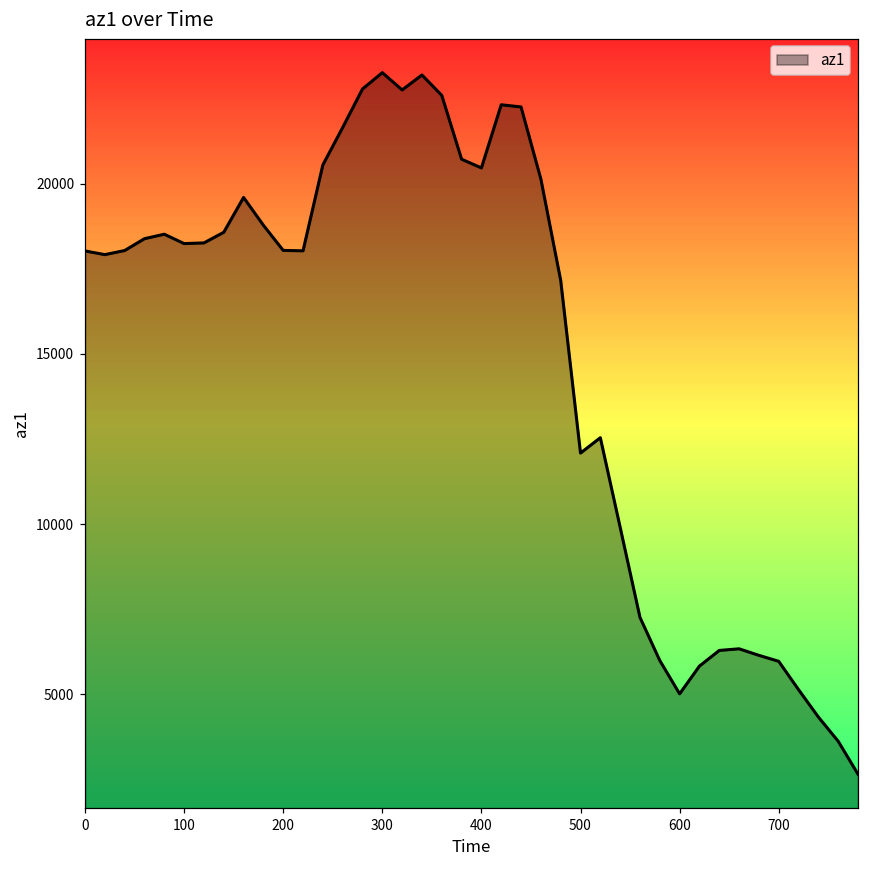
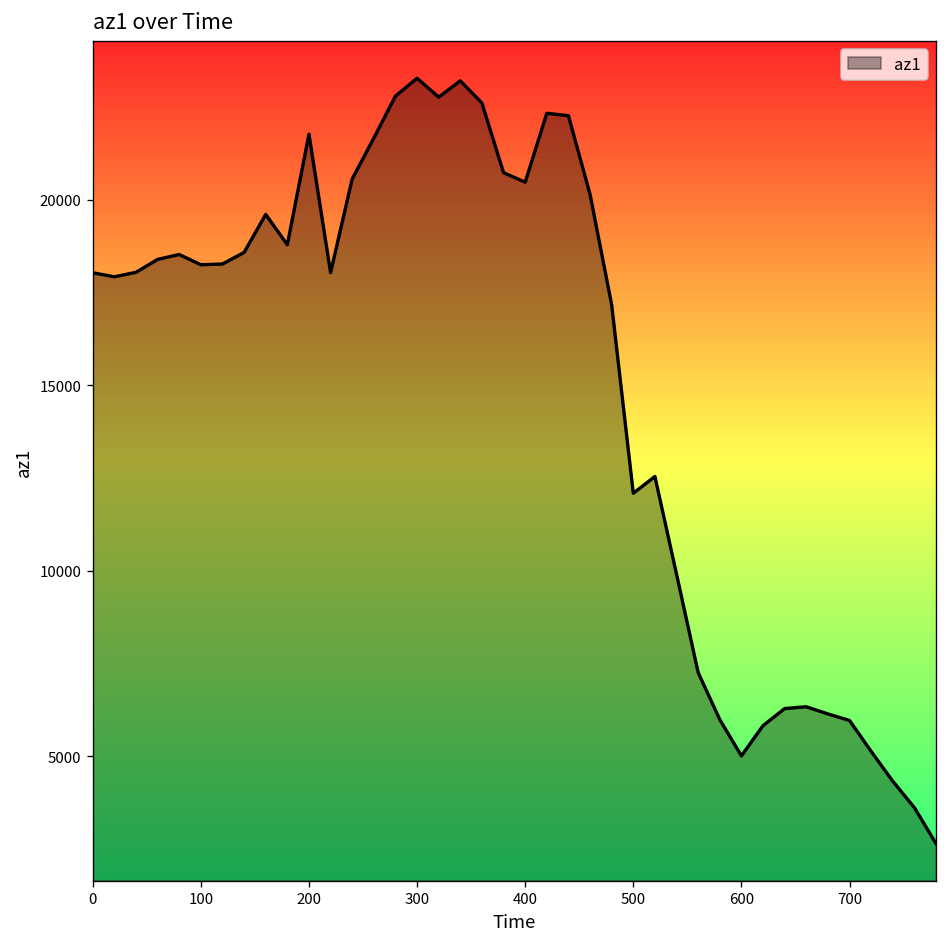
200: 18000 -> 21800
